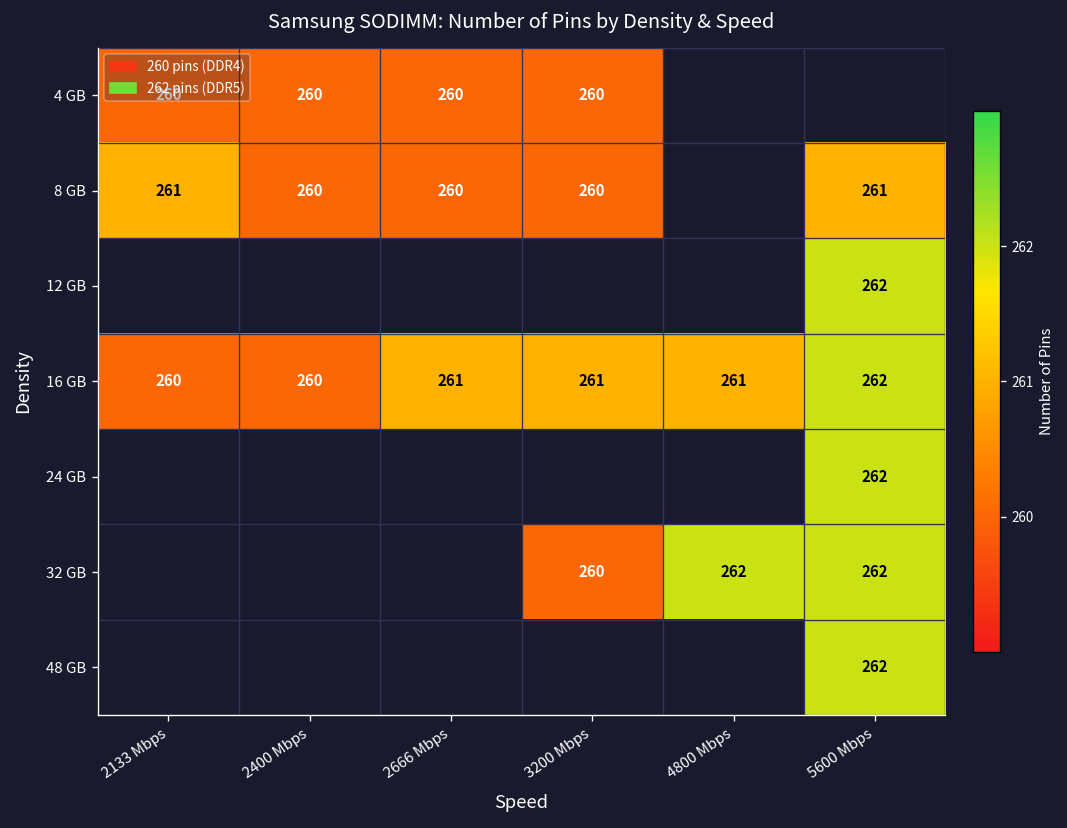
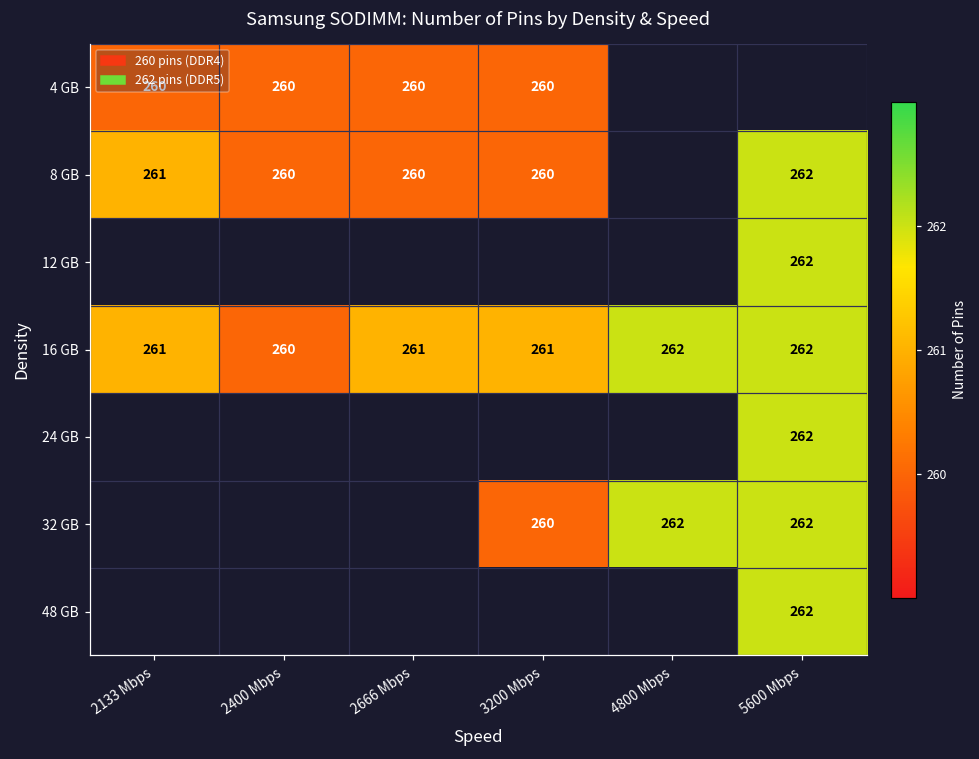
8 GB, 5600 Mbps: 261 -> 262
16 GB, 2133 Mbps: 260 -> 261
16 GB, 4800 Mbps: 261 -> 262
